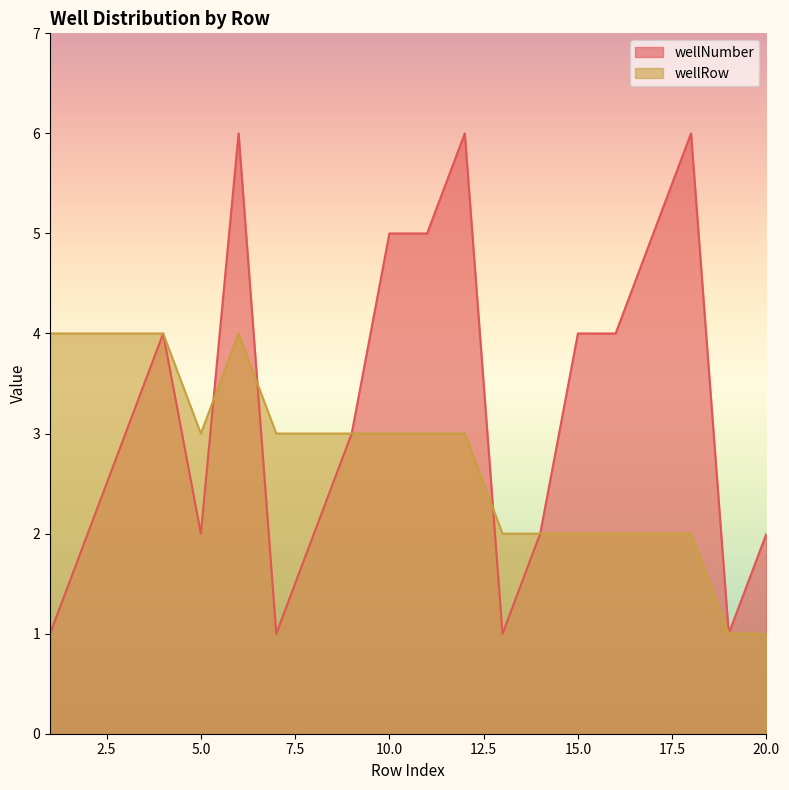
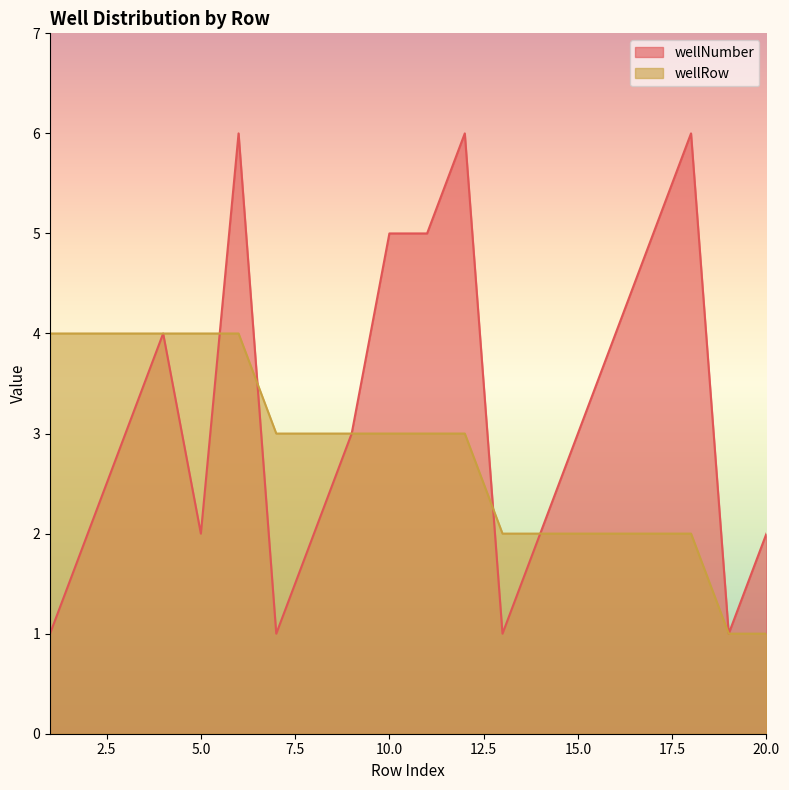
wellRow, 5.0: 3 -> 4
wellNumber, 15.0: 4 -> 3
